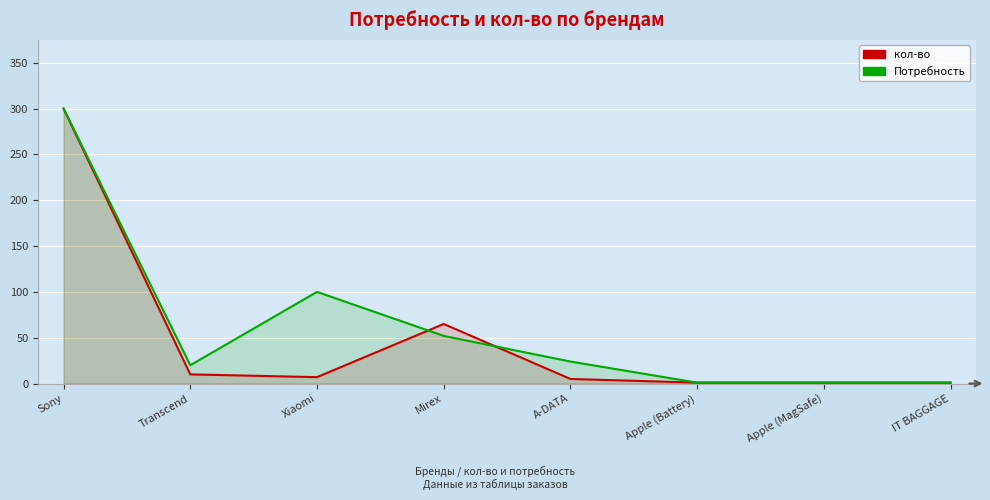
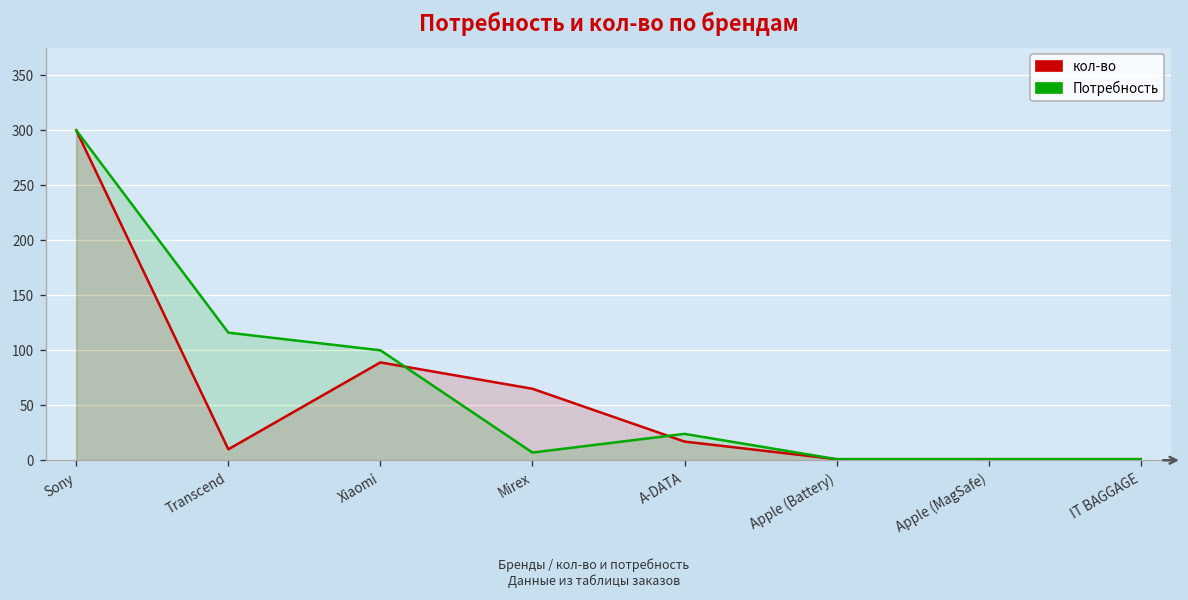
Потребность, Transcend: 20 -> 120
кол-во, Xiaomi: 10 -> 90
Потребность, Mirex: 50 -> 10
кол-во, A-DATA: 10 -> 20
